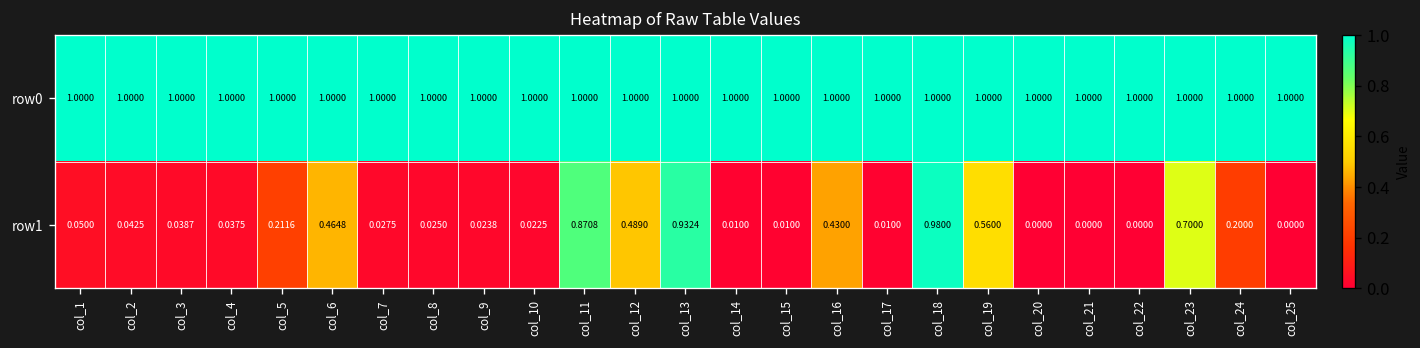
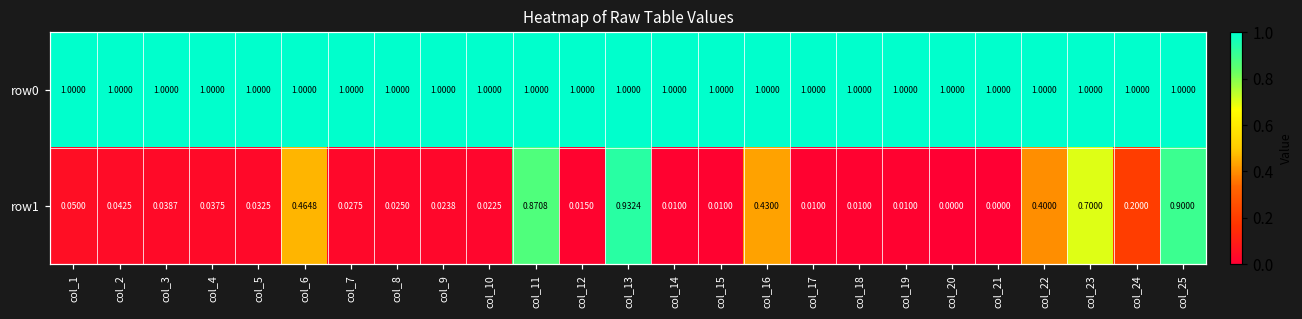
row1, col_5: 0.2116 -> 0.0325
row1, col_12: 0.4890 -> 0.0150
row1, col_18: 0.9800 -> 0.0100
row1, col_19: 0.5600 -> 0.0100
row1, col_22: 0.0000 -> 0.4000
row1, col_25: 0.0000 -> 0.9000
